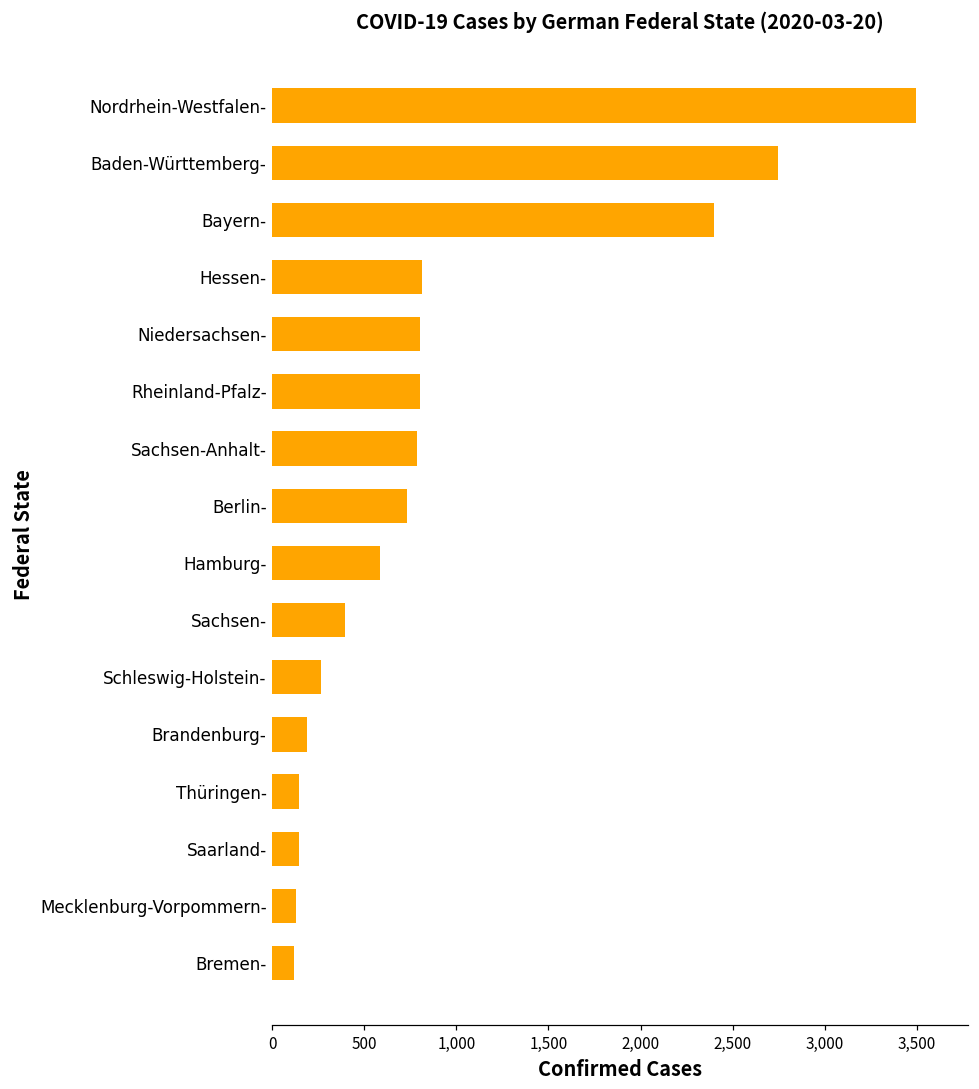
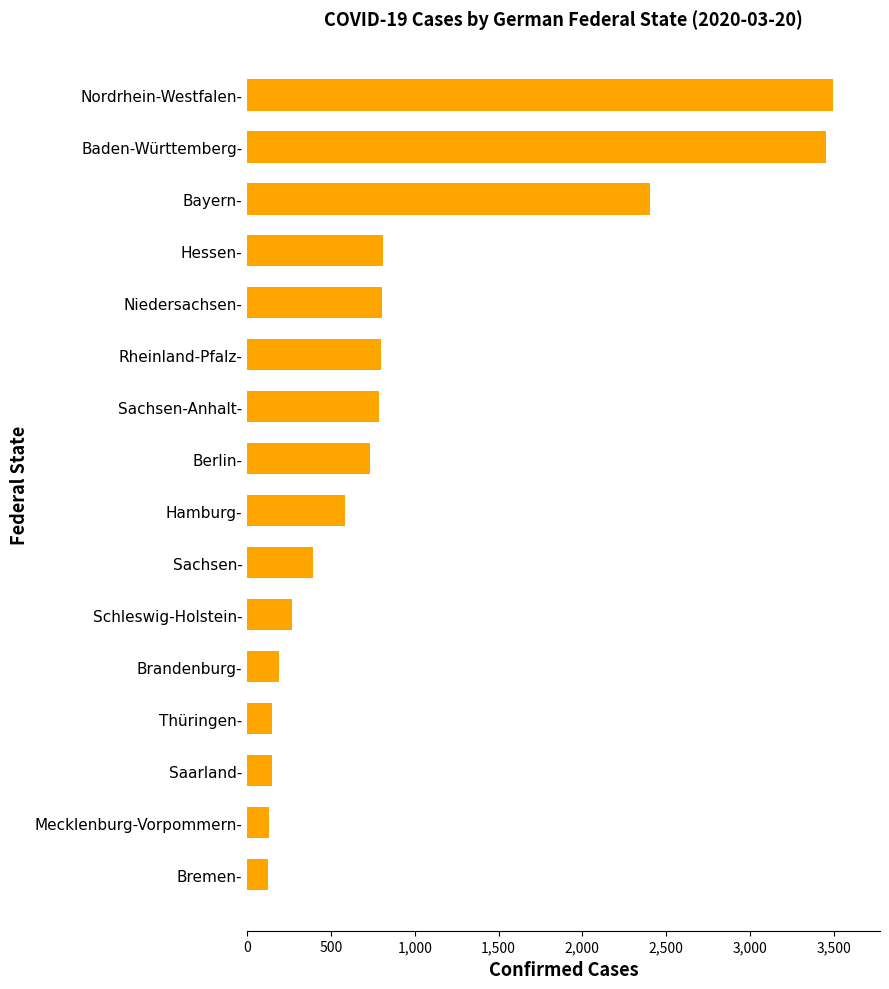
Baden-Württemberg-: 2,750 -> 3,450
